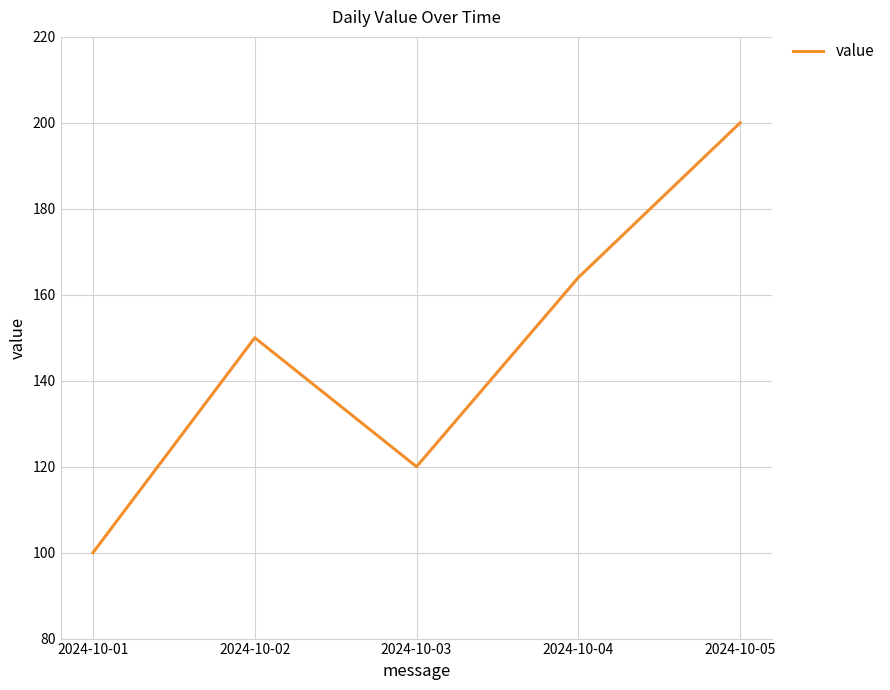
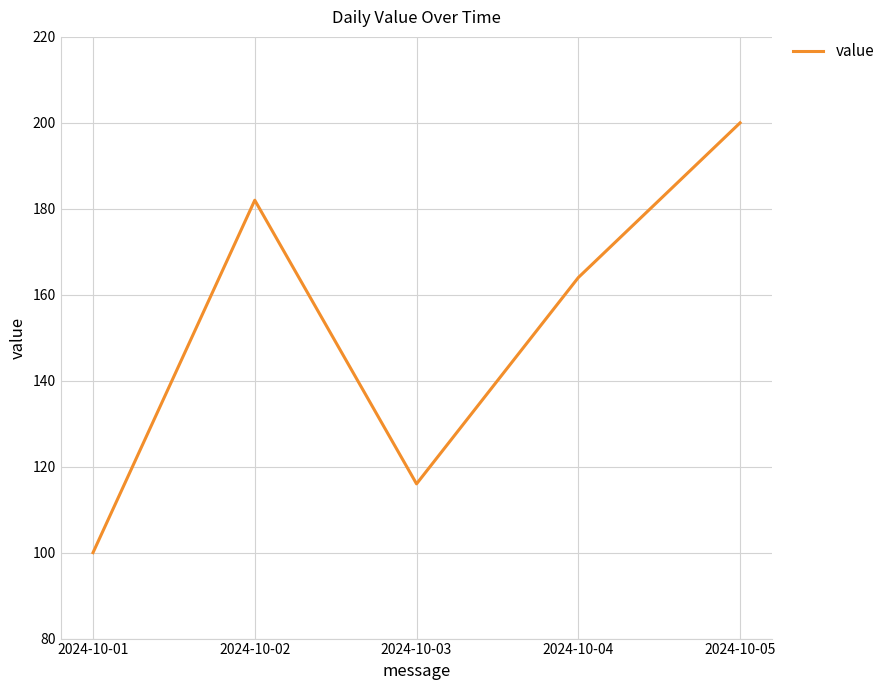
2024-10-02: 150 -> 182
2024-10-03: 120 -> 116
